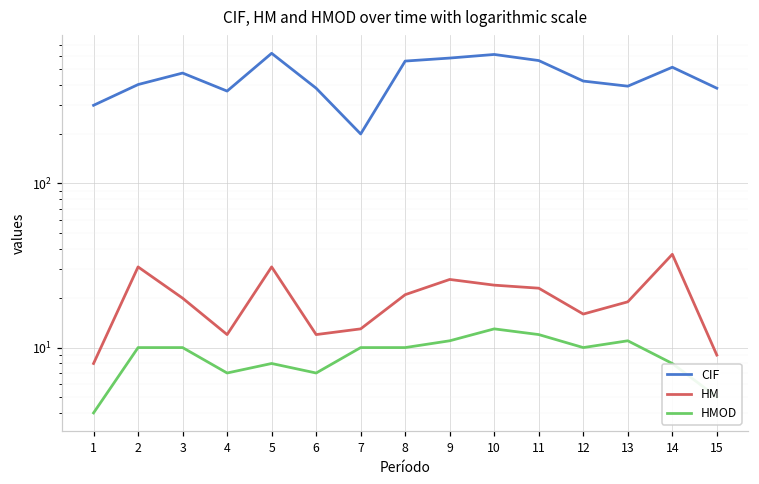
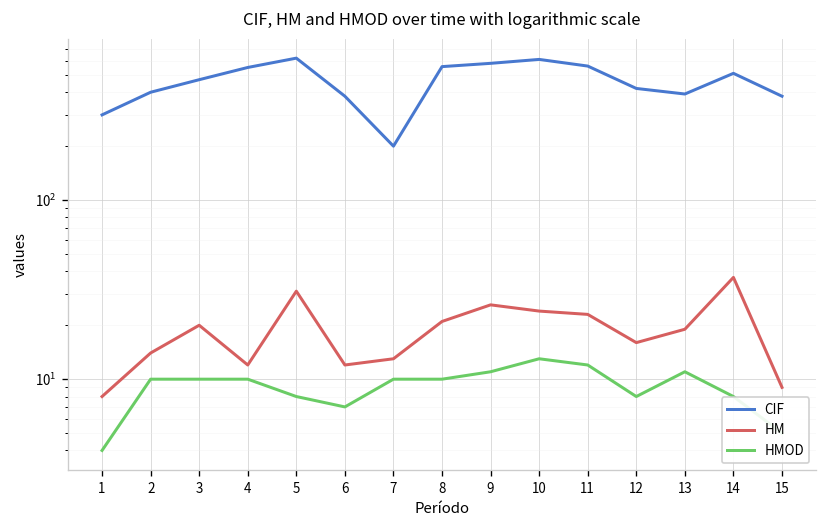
HM, 2: 31 -> 14
CIF, 4: 370 -> 550
HMOD, 4: 7 -> 10
HMOD, 12: 10 -> 8
